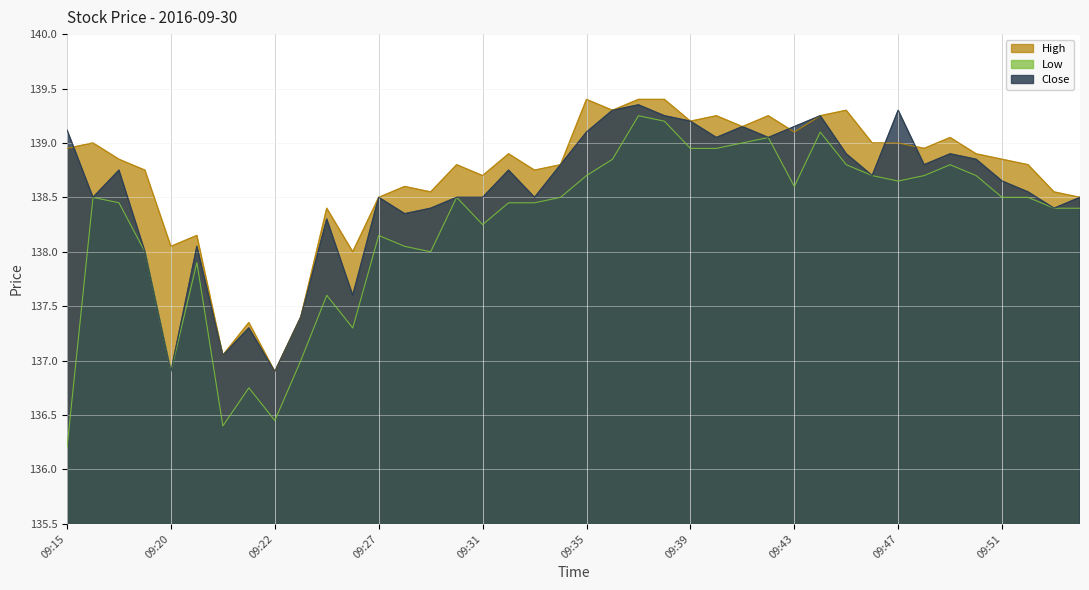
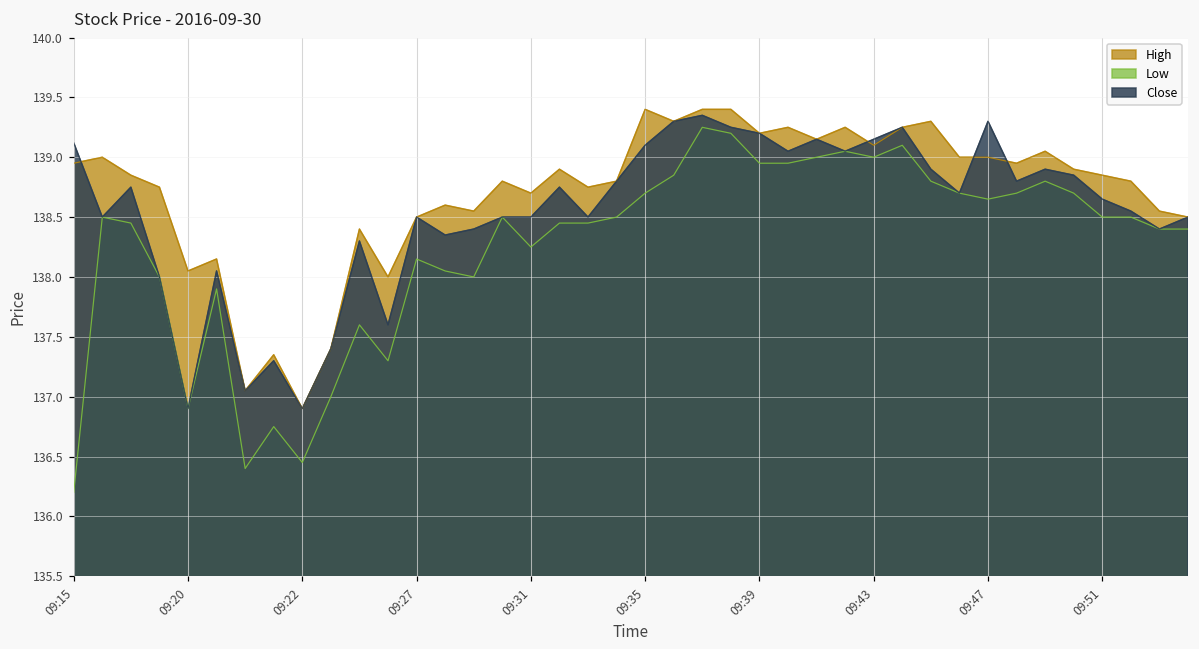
Low, 09:43: 138.6 -> 139.0
